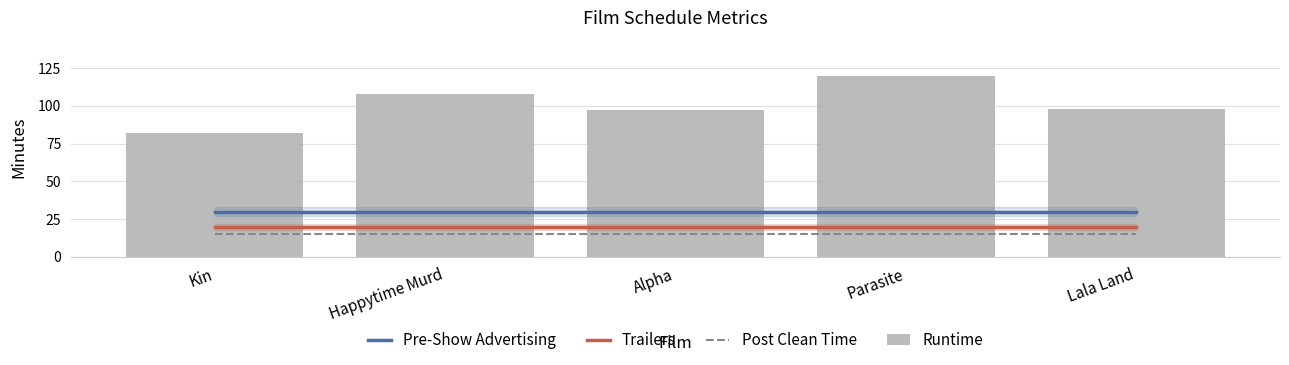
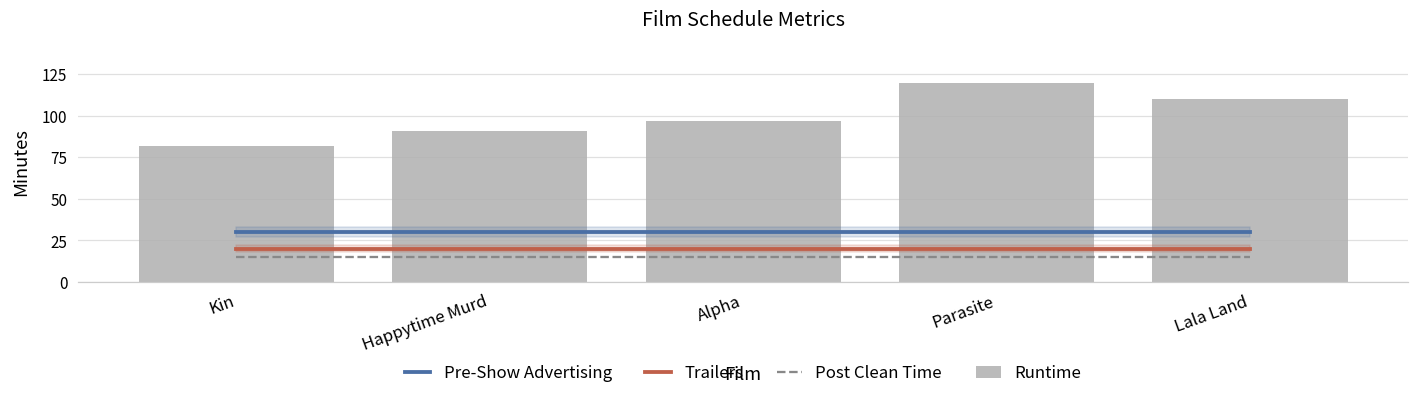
Runtime, Happytime Murd: 108 -> 91
Runtime, Lala Land: 98 -> 110
